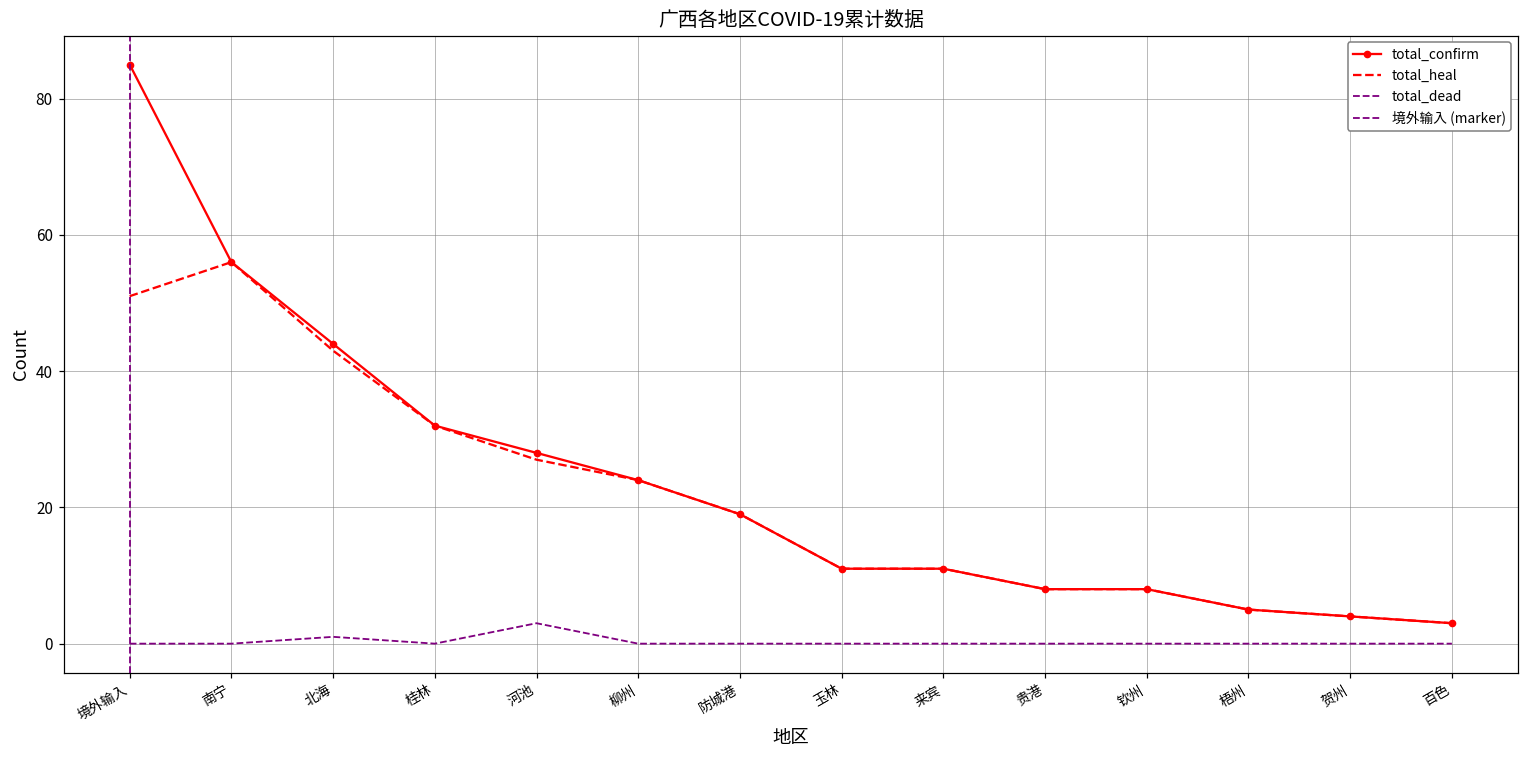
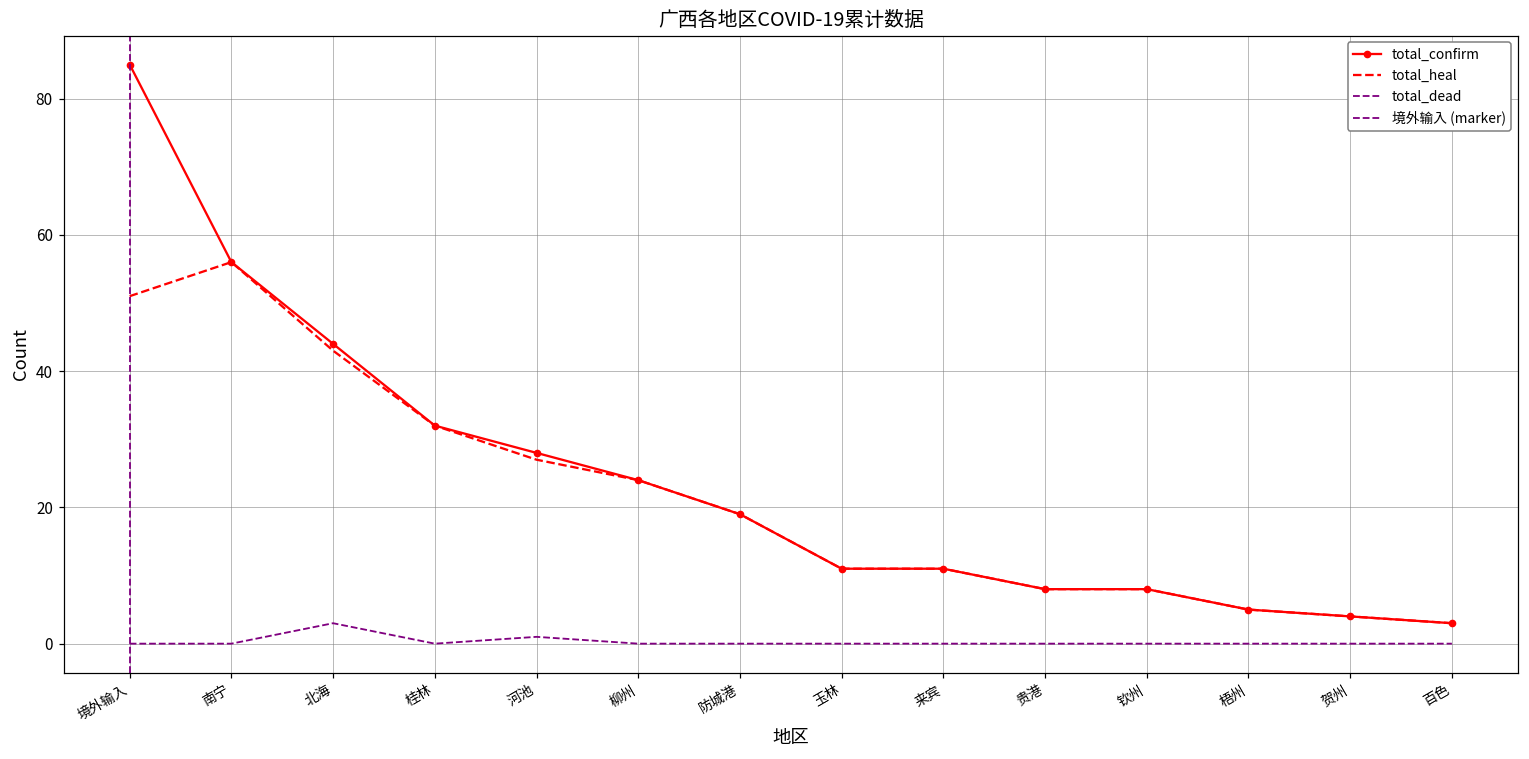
total_dead, 北海: 1 -> 3
total_dead, 河池: 3 -> 1
